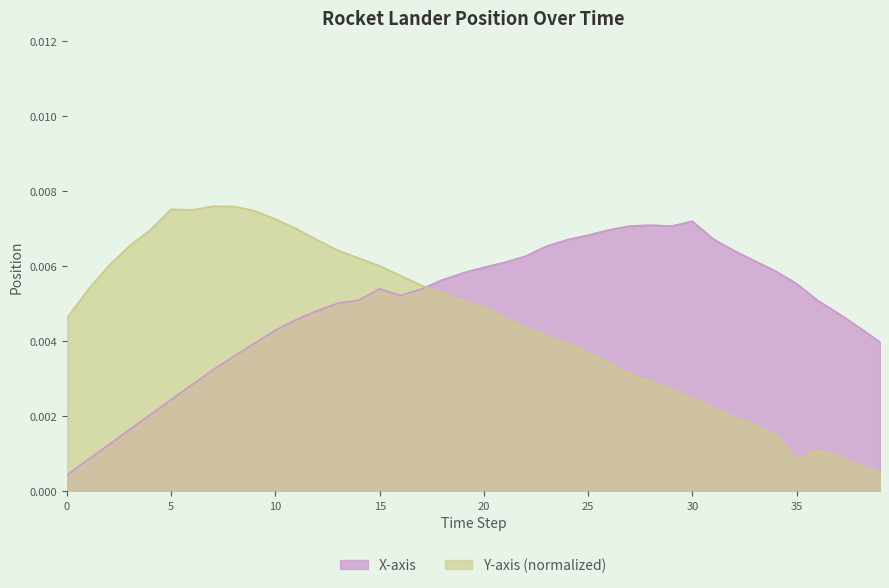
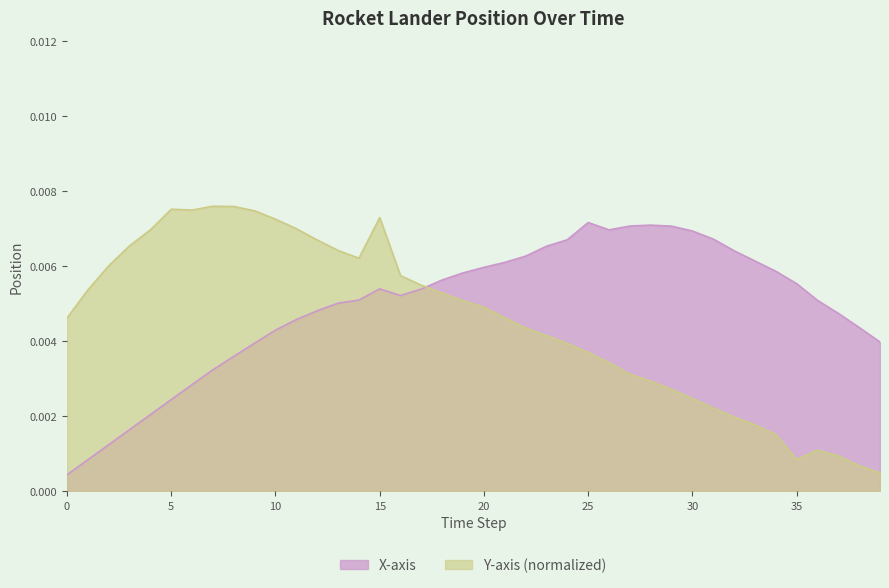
Y-axis (normalized), 15: 0.0060 -> 0.0073
X-axis, 25: 0.0068 -> 0.0072
X-axis, 30: 0.0072 -> 0.0069
